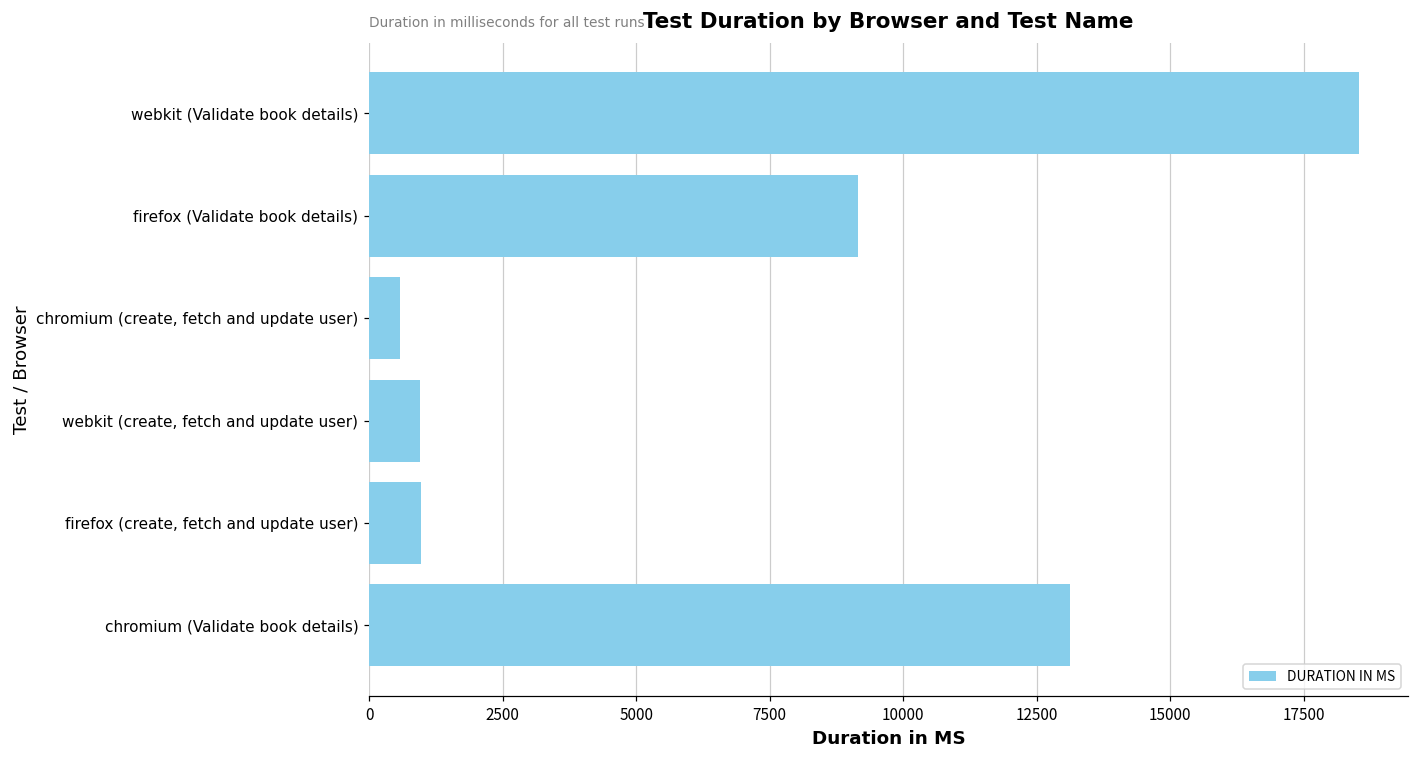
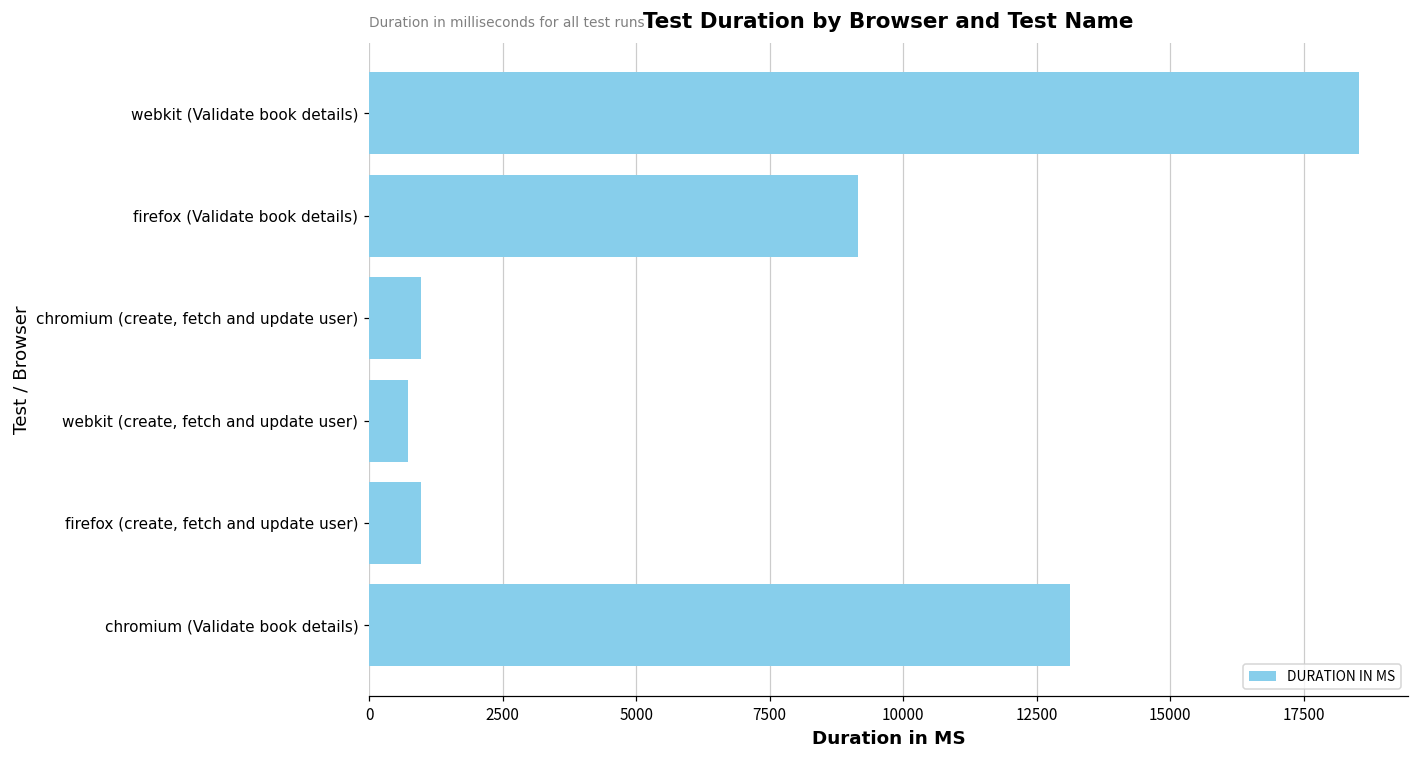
chromium (create, fetch and update user): 600 -> 1000
webkit (create, fetch and update user): 900 -> 700
